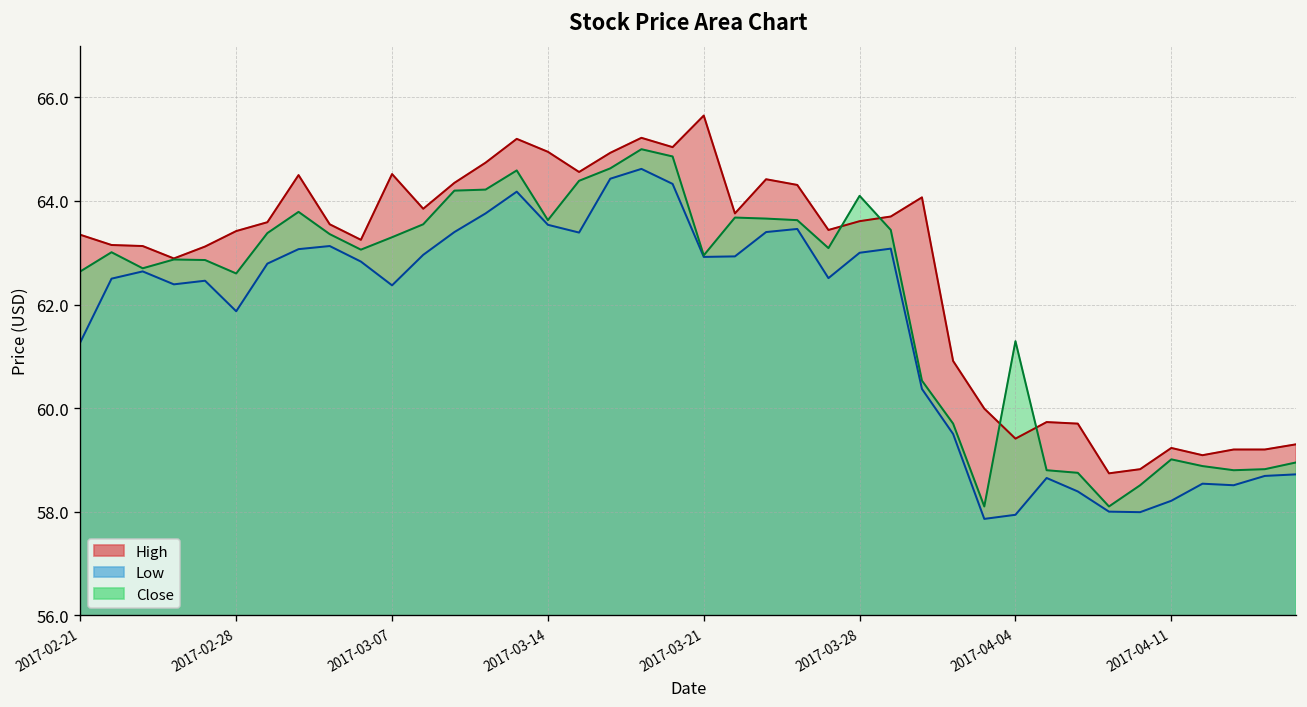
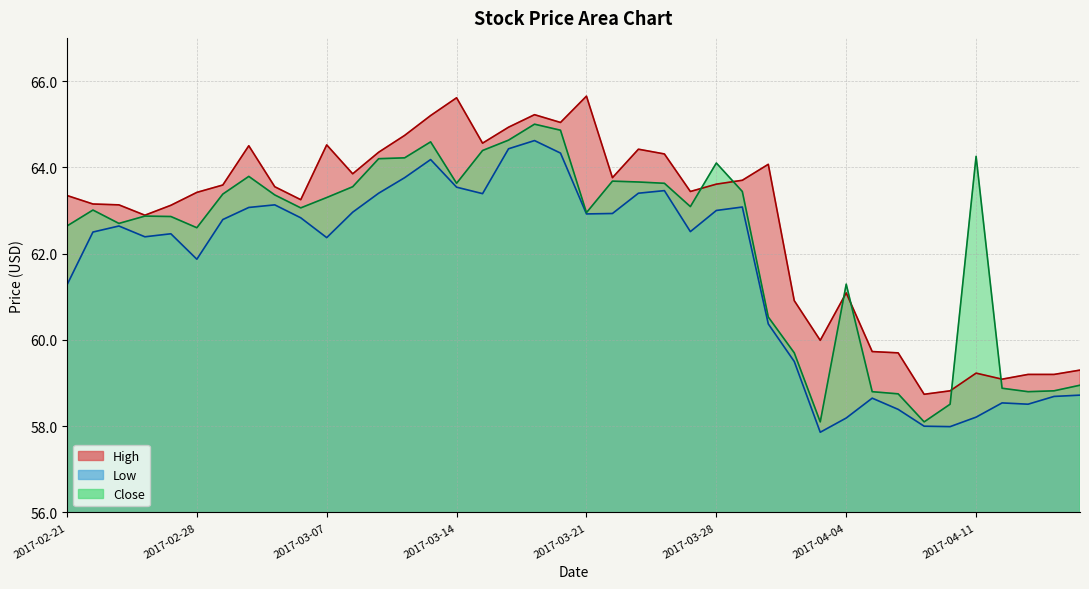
High, 2017-03-14: 64.9 -> 65.6
High, 2017-04-04: 59.4 -> 61.1
Low, 2017-04-04: 57.9 -> 58.2
Close, 2017-04-11: 59.0 -> 64.3
